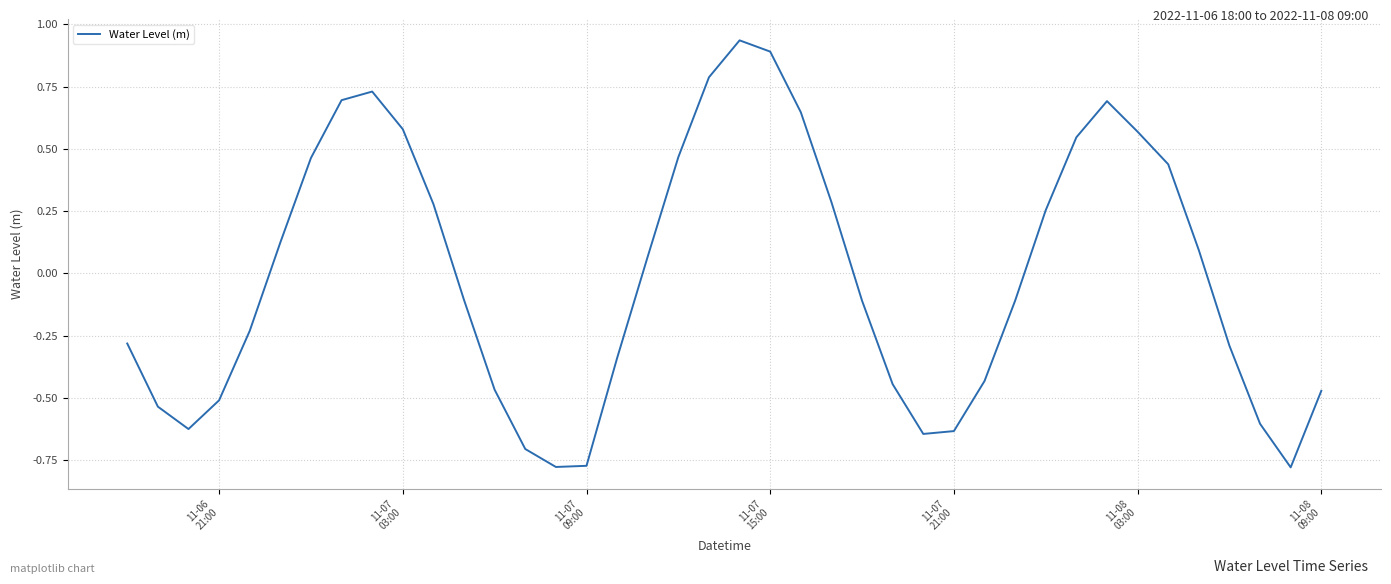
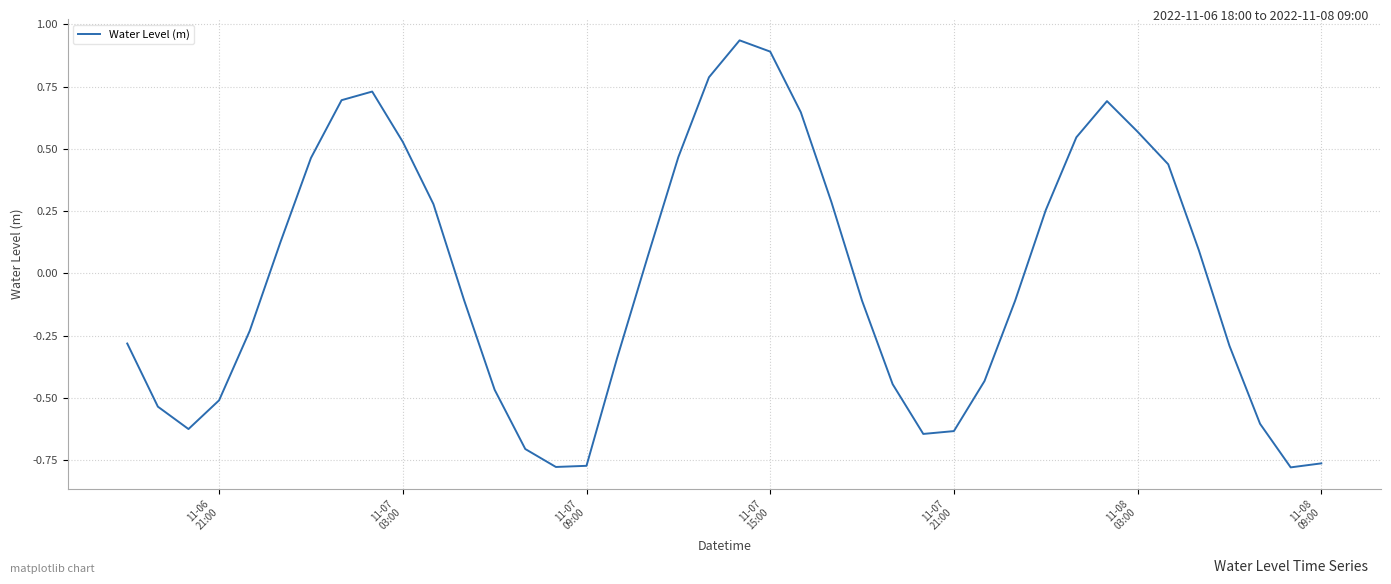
11-07 03:00: 0.58 -> 0.53
11-08 09:00: -0.47 -> -0.76
